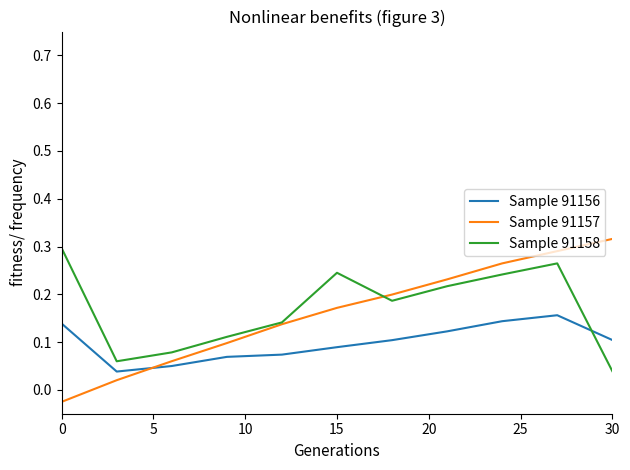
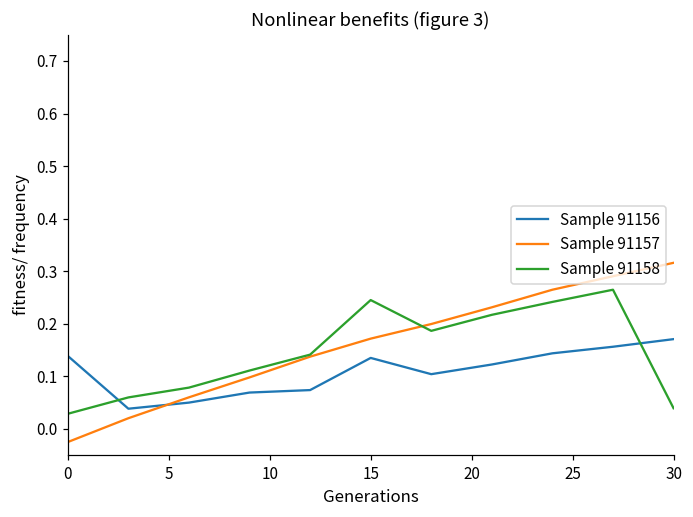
Sample 91158, 0: 0.30 -> 0.03
Sample 91156, 15: 0.09 -> 0.13
Sample 91156, 30: 0.10 -> 0.17
